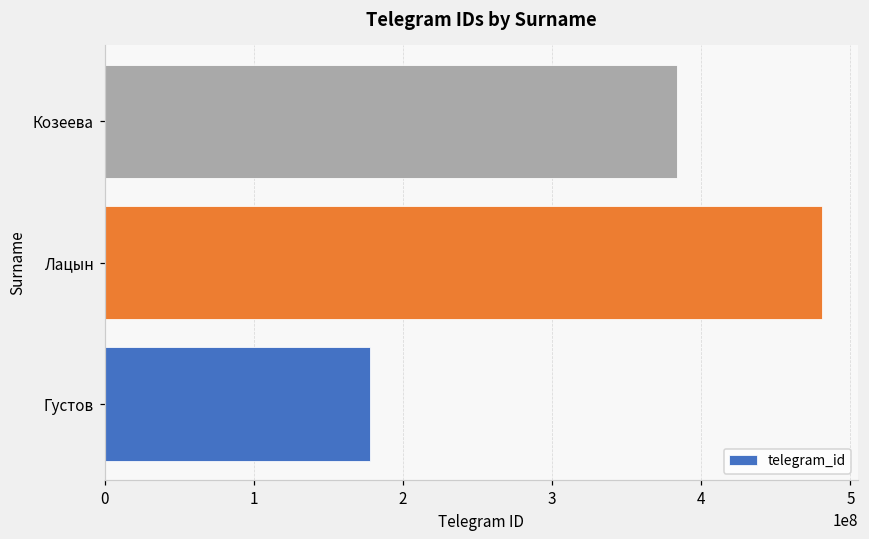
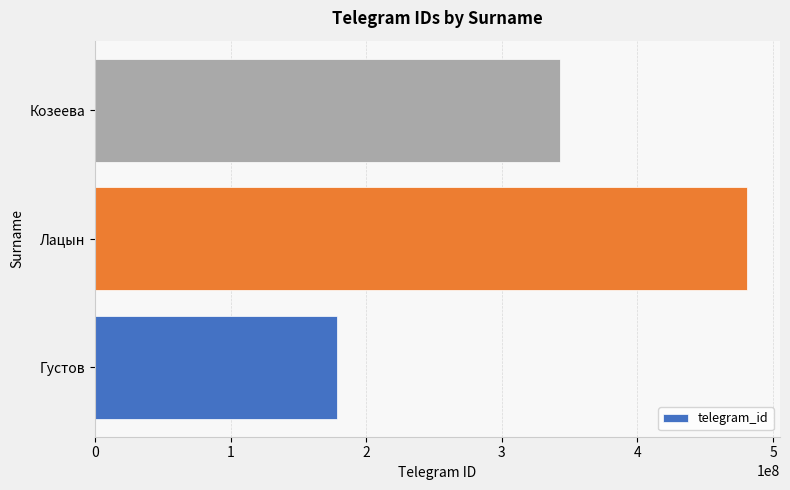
Козеева: 384000000 -> 343000000
